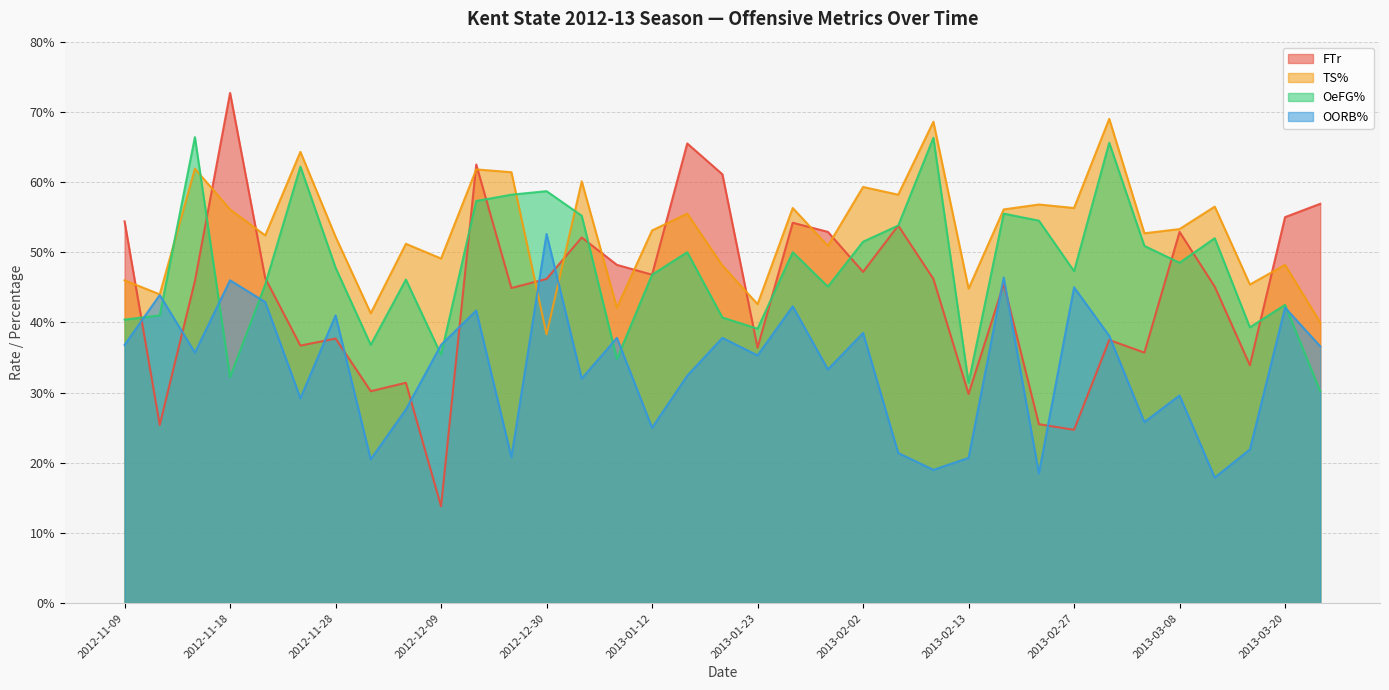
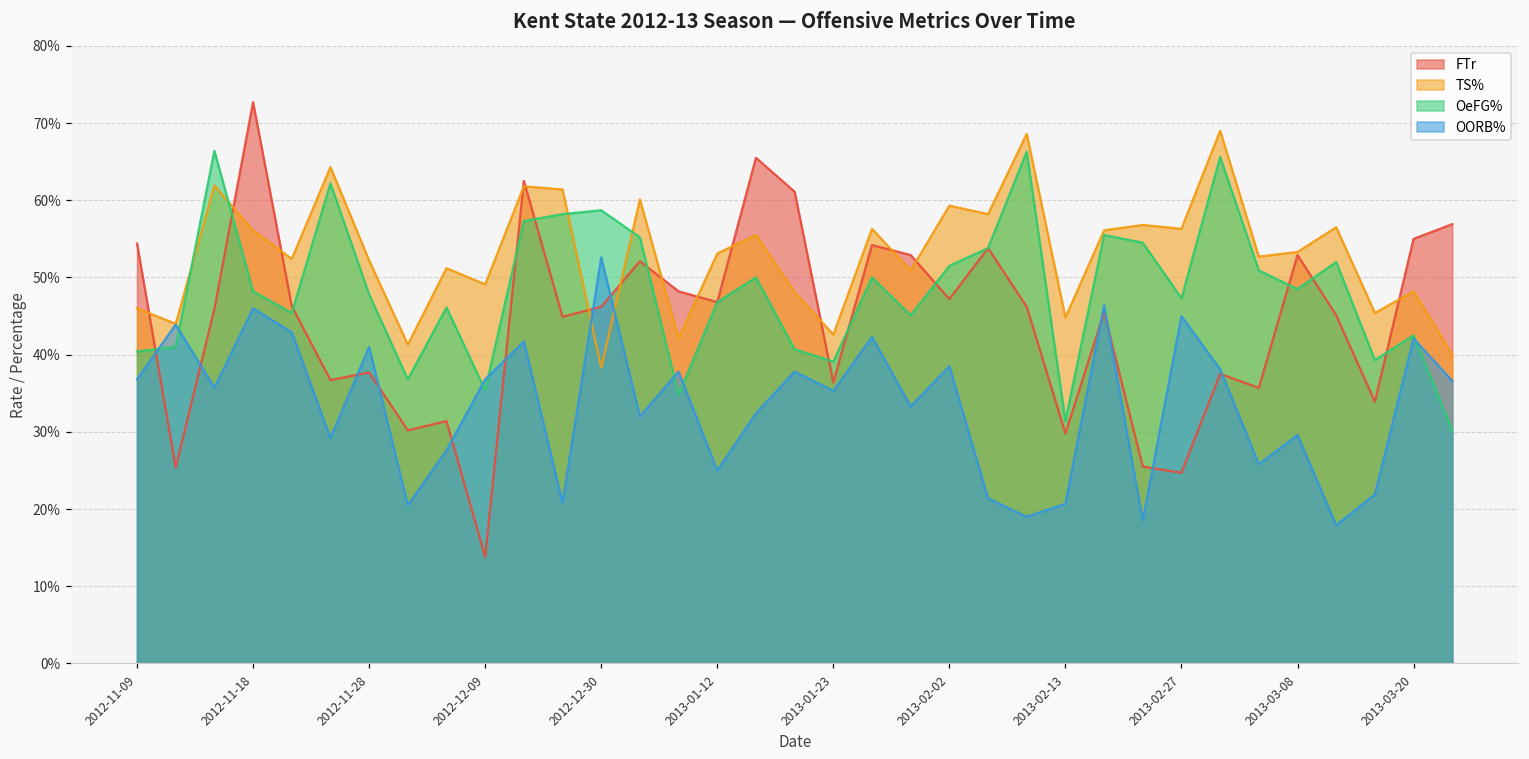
OeFG%, 2012-11-18: 32% -> 48%
